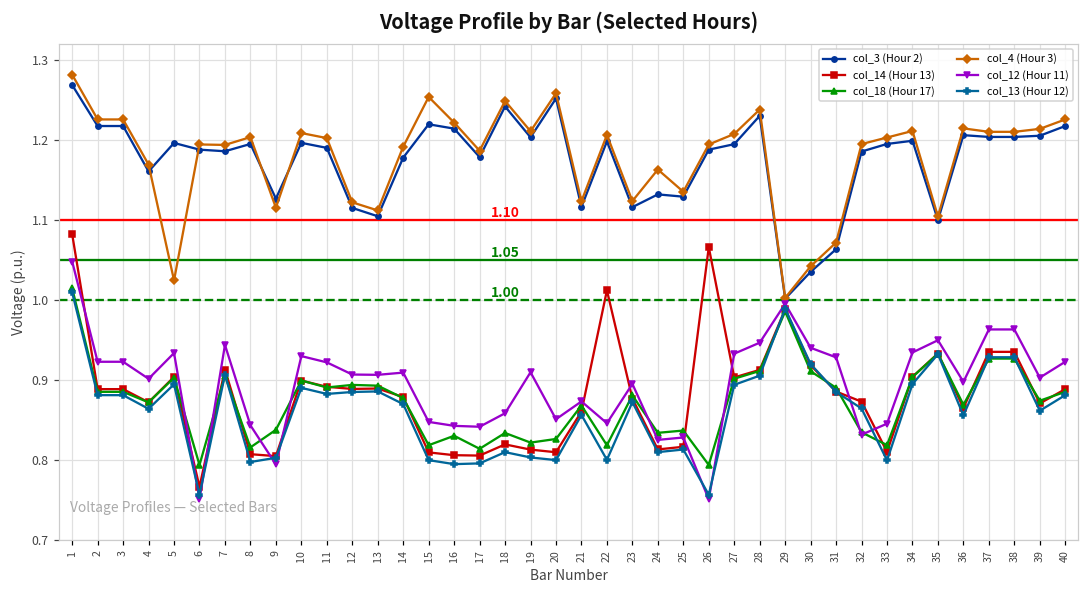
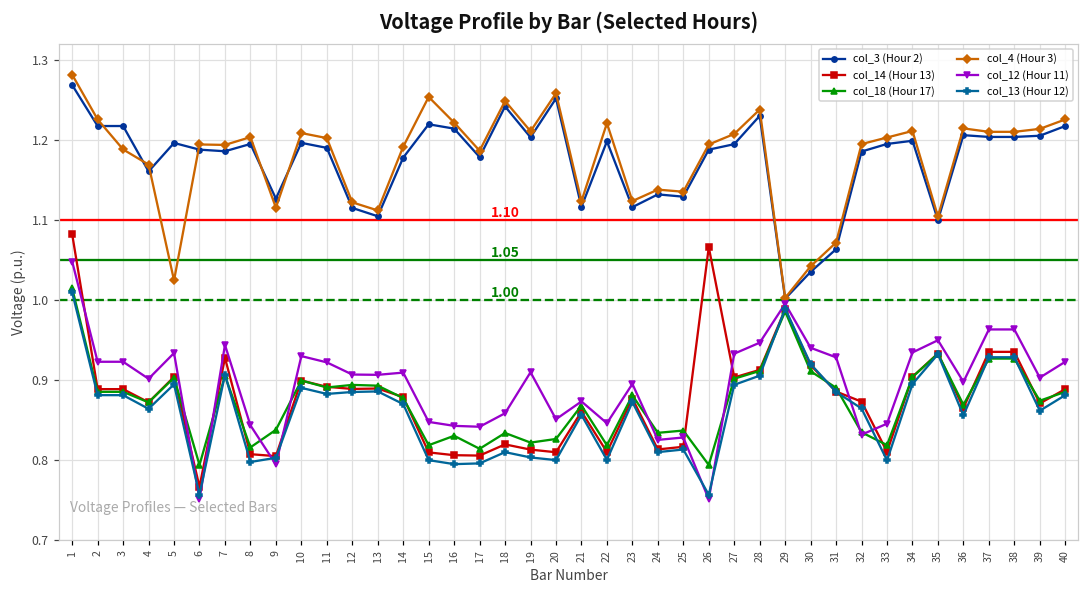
col_4 (Hour 3), 3: 1.23 -> 1.19
col_14 (Hour 13), 7: 0.91 -> 0.93
col_14 (Hour 13), 22: 1.01 -> 0.81
col_4 (Hour 3), 22: 1.21 -> 1.22
col_4 (Hour 3), 24: 1.16 -> 1.14
